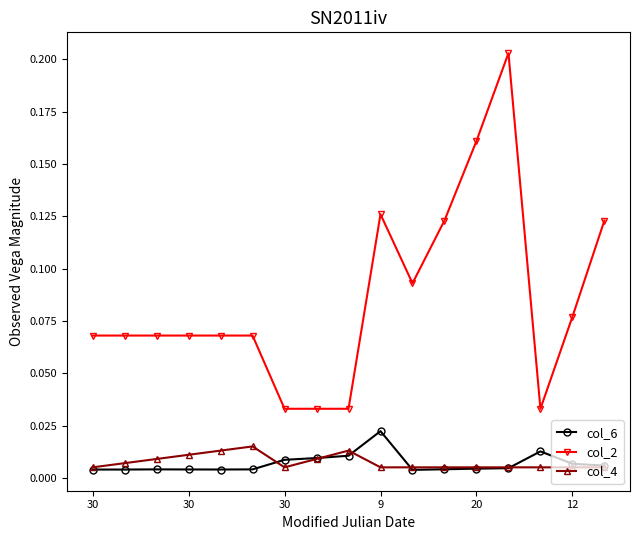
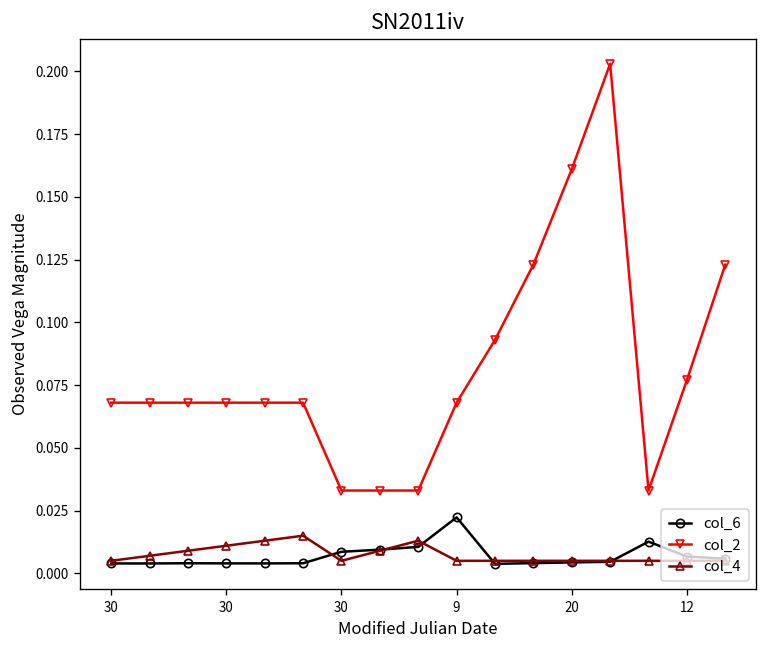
col_2, 9: 0.126 -> 0.068
